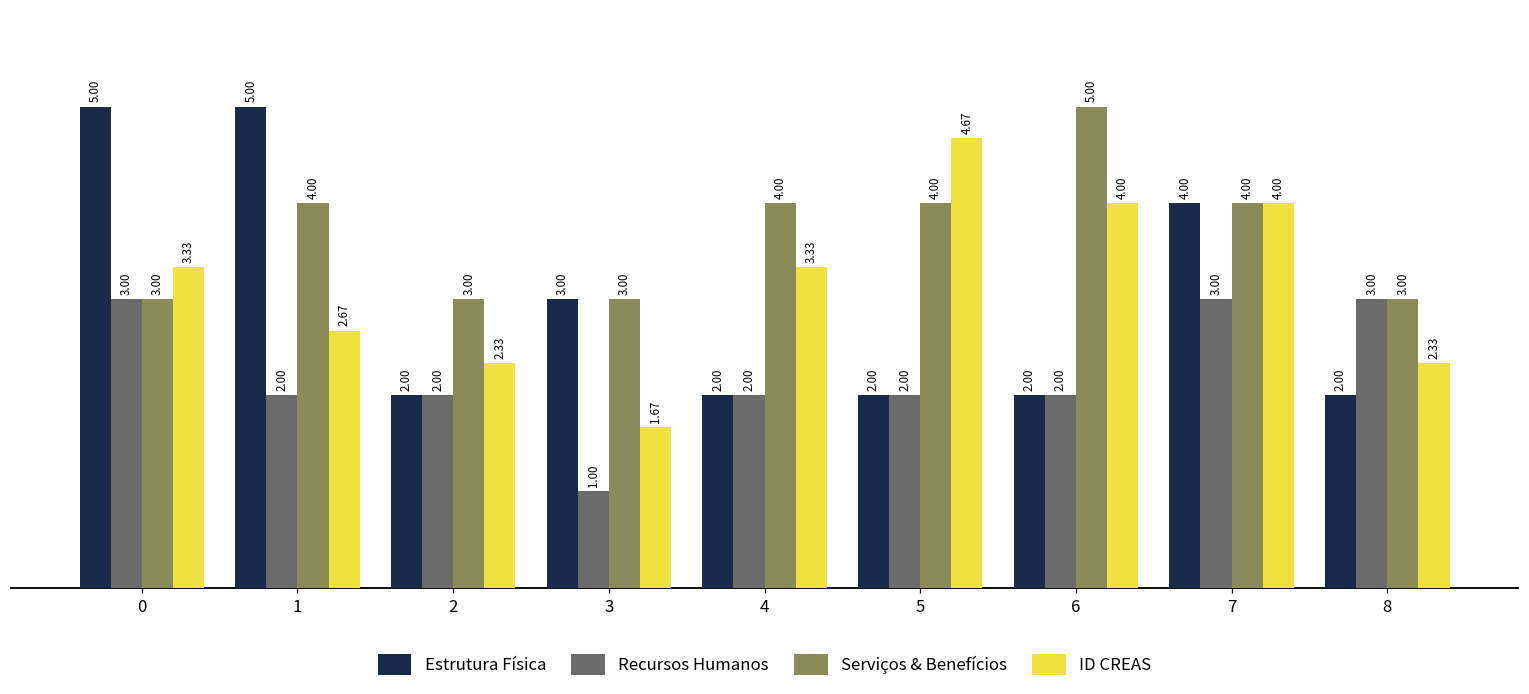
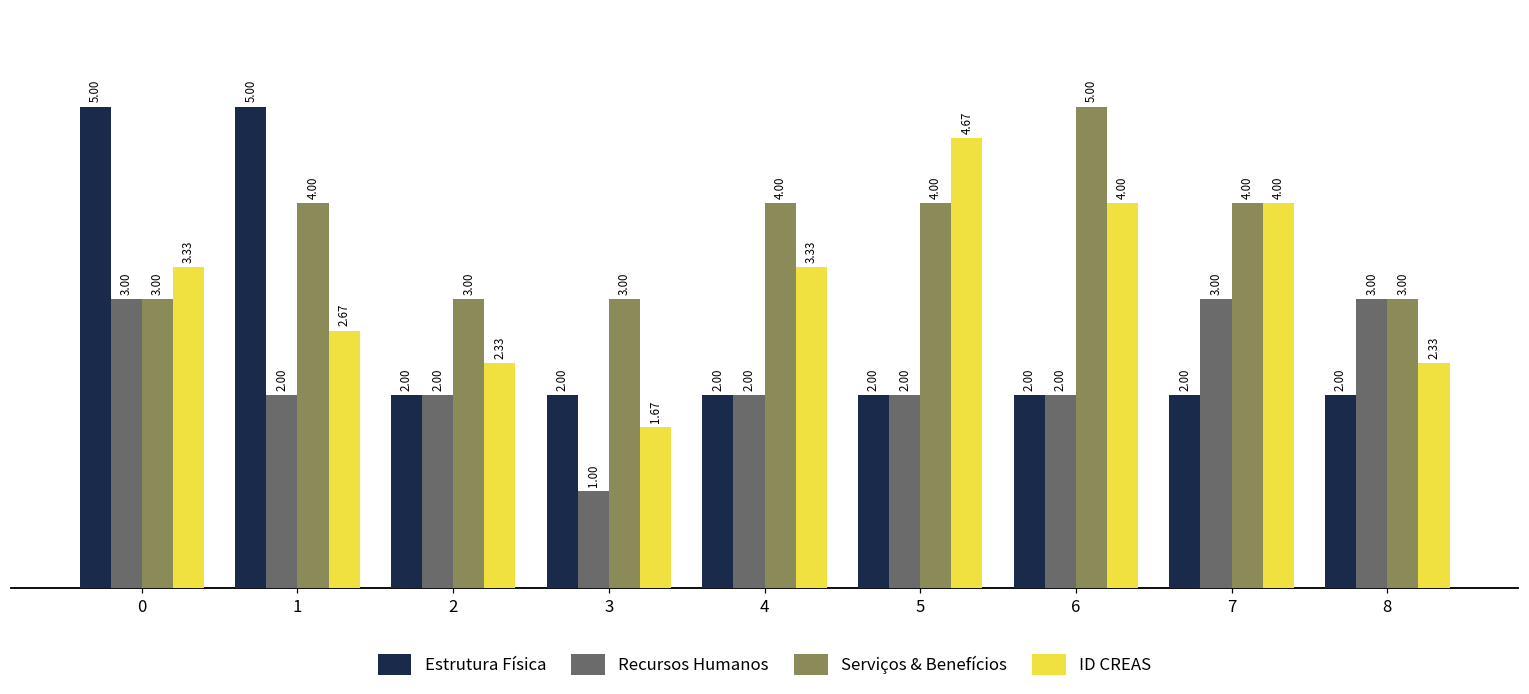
Estrutura Física, 3: 3.00 -> 2.00
Estrutura Física, 7: 4.00 -> 2.00
